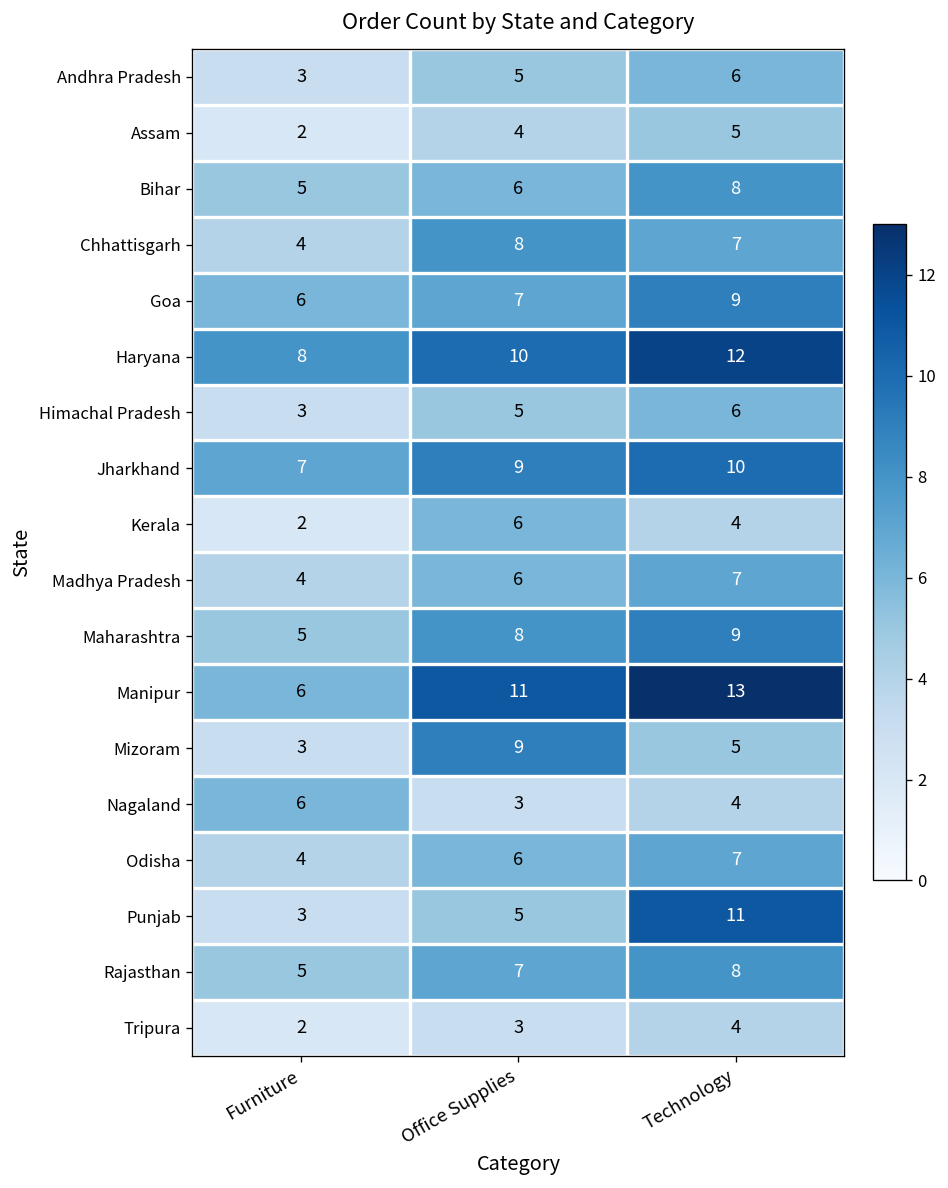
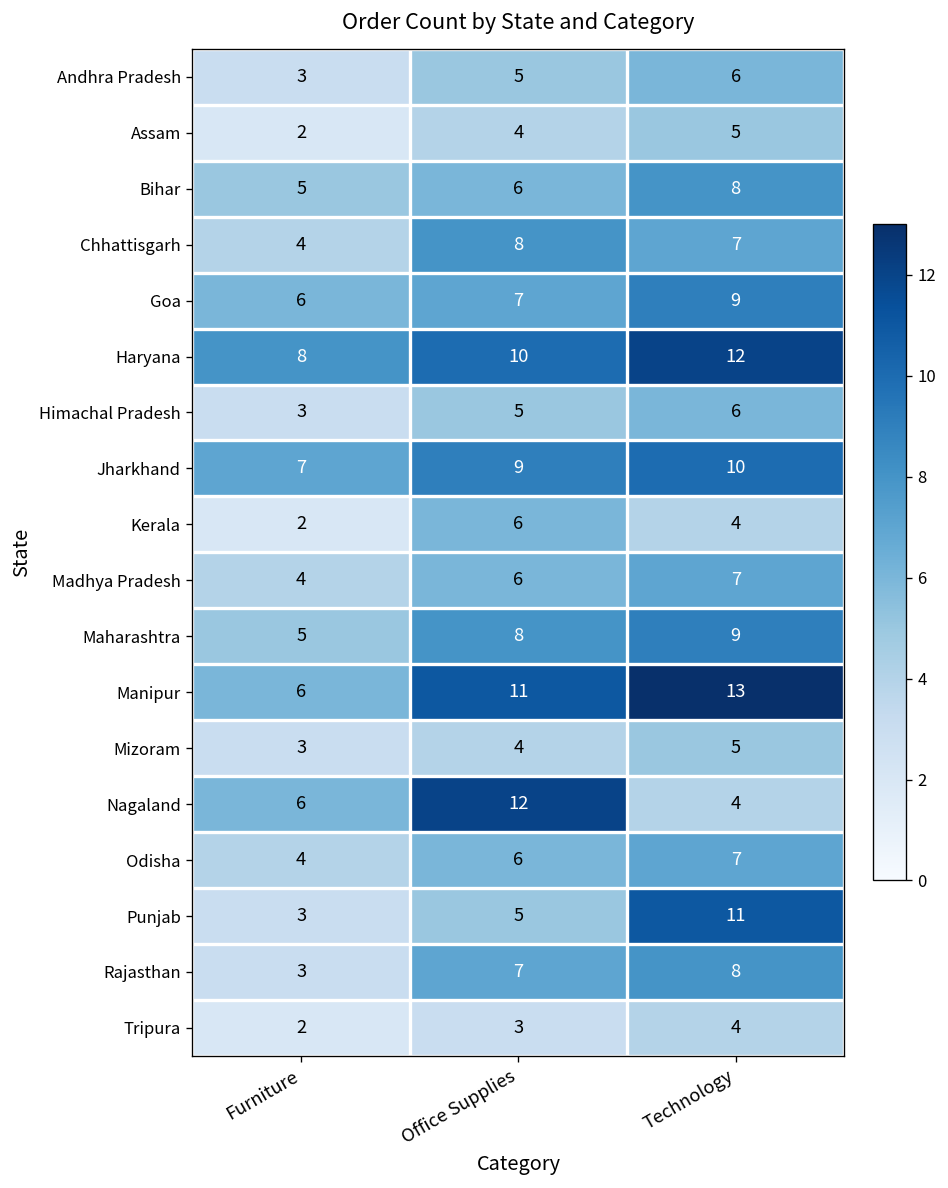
Mizoram, Office Supplies: 9 -> 4
Nagaland, Office Supplies: 3 -> 12
Rajasthan, Furniture: 5 -> 3
